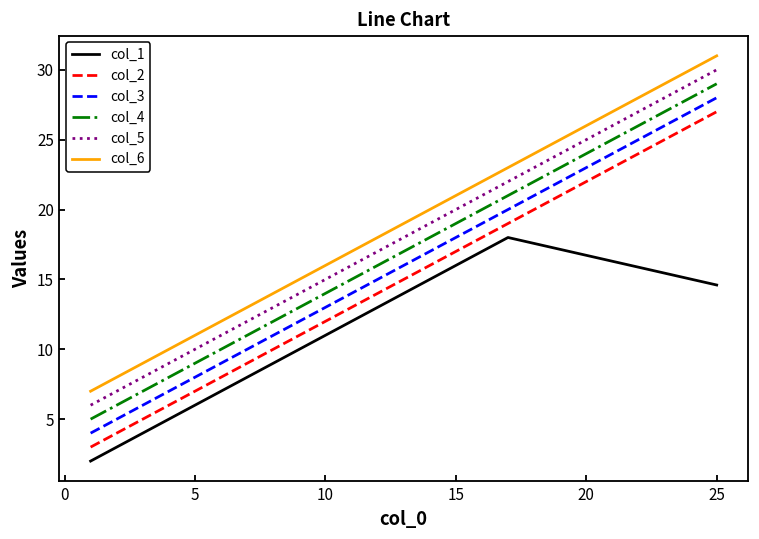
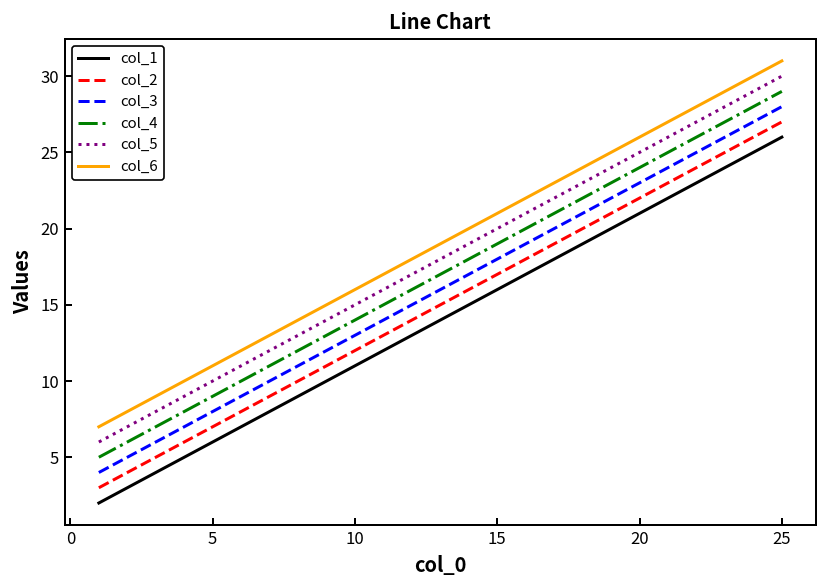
col_1, 25: 14.6 -> 26.0
